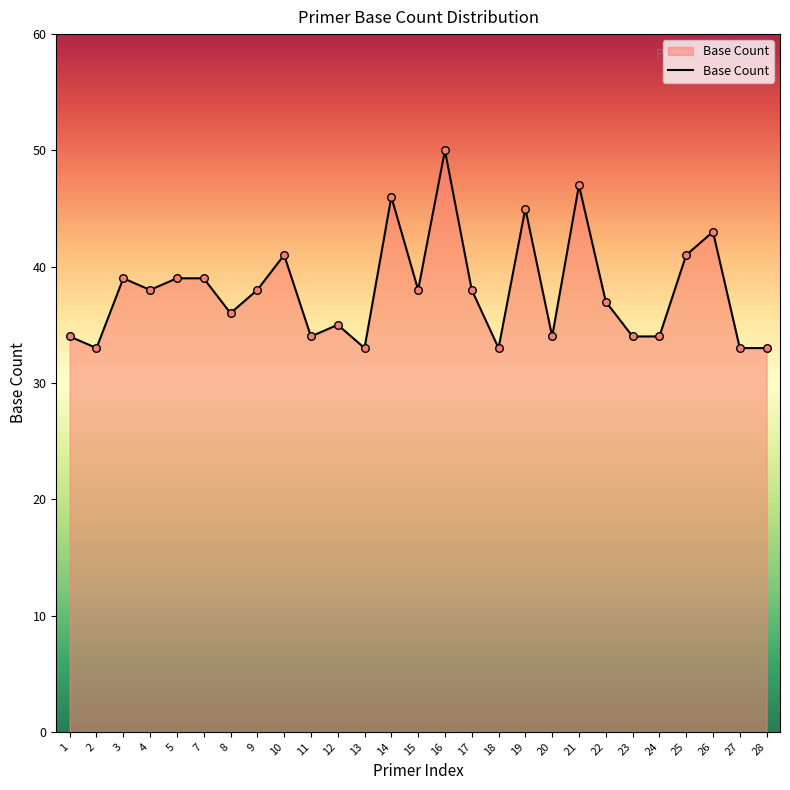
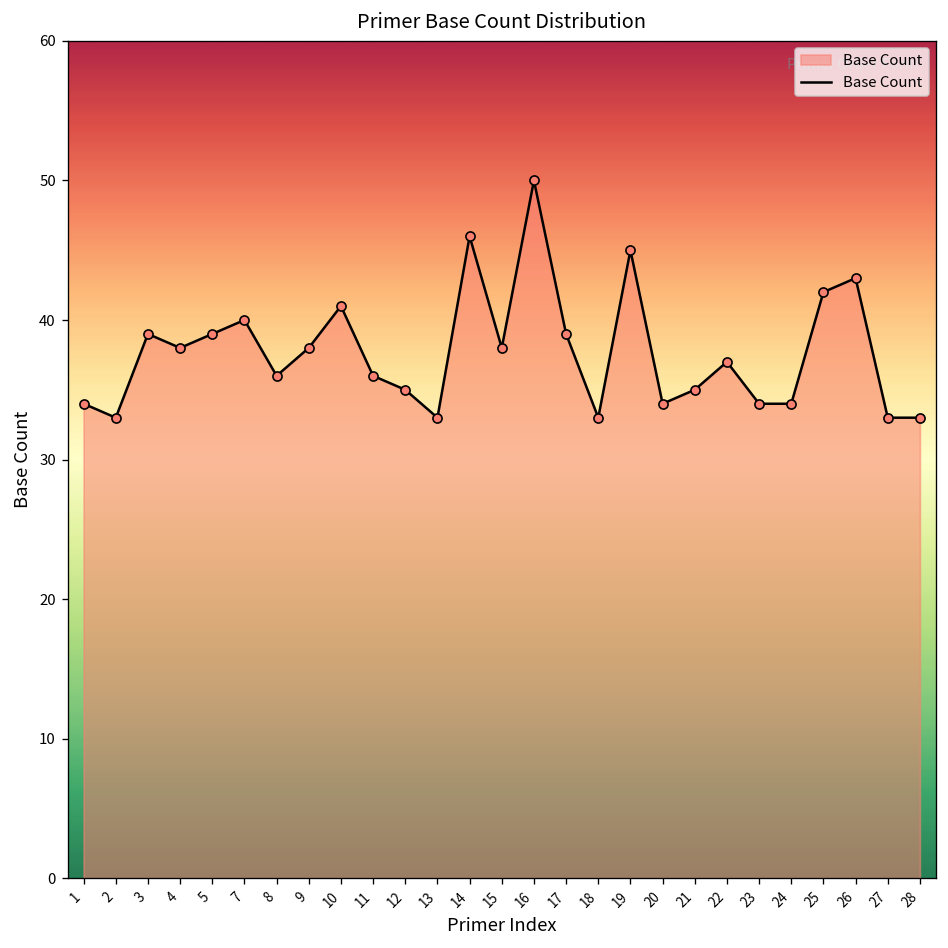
7: 39 -> 40
11: 34 -> 36
17: 38 -> 39
21: 47 -> 35
25: 41 -> 42
